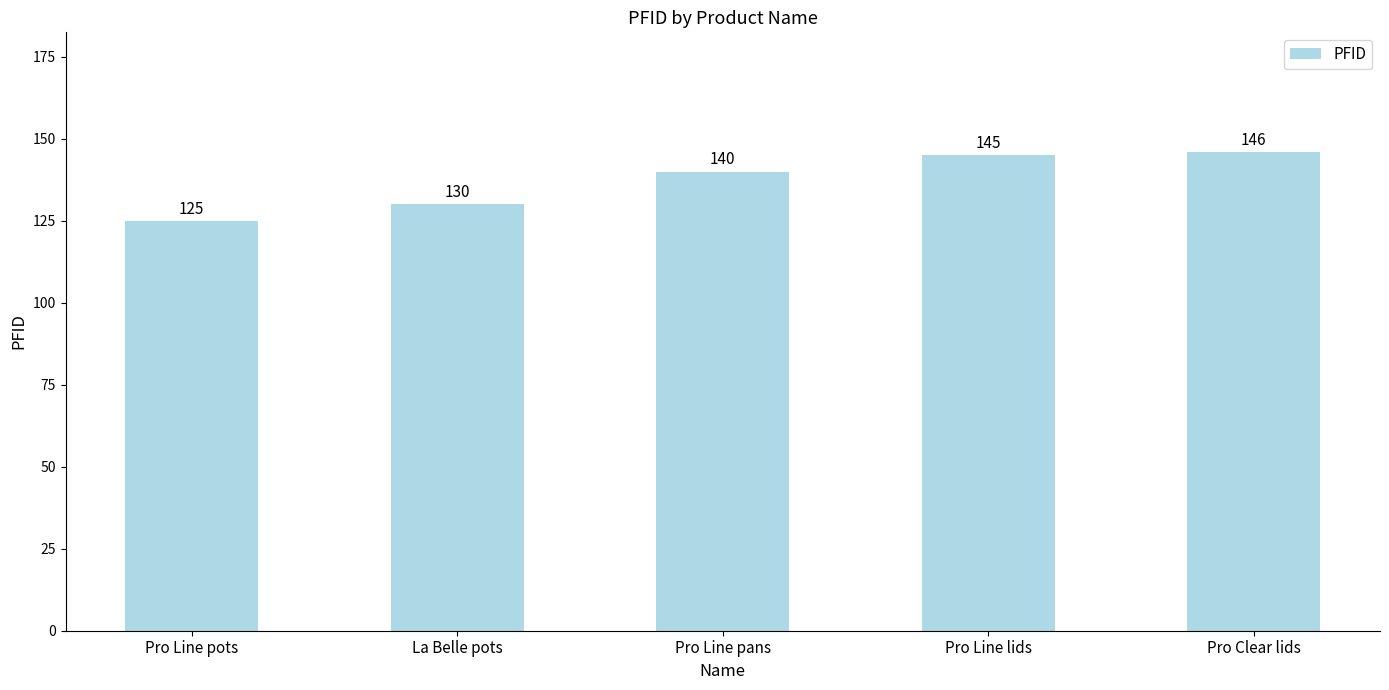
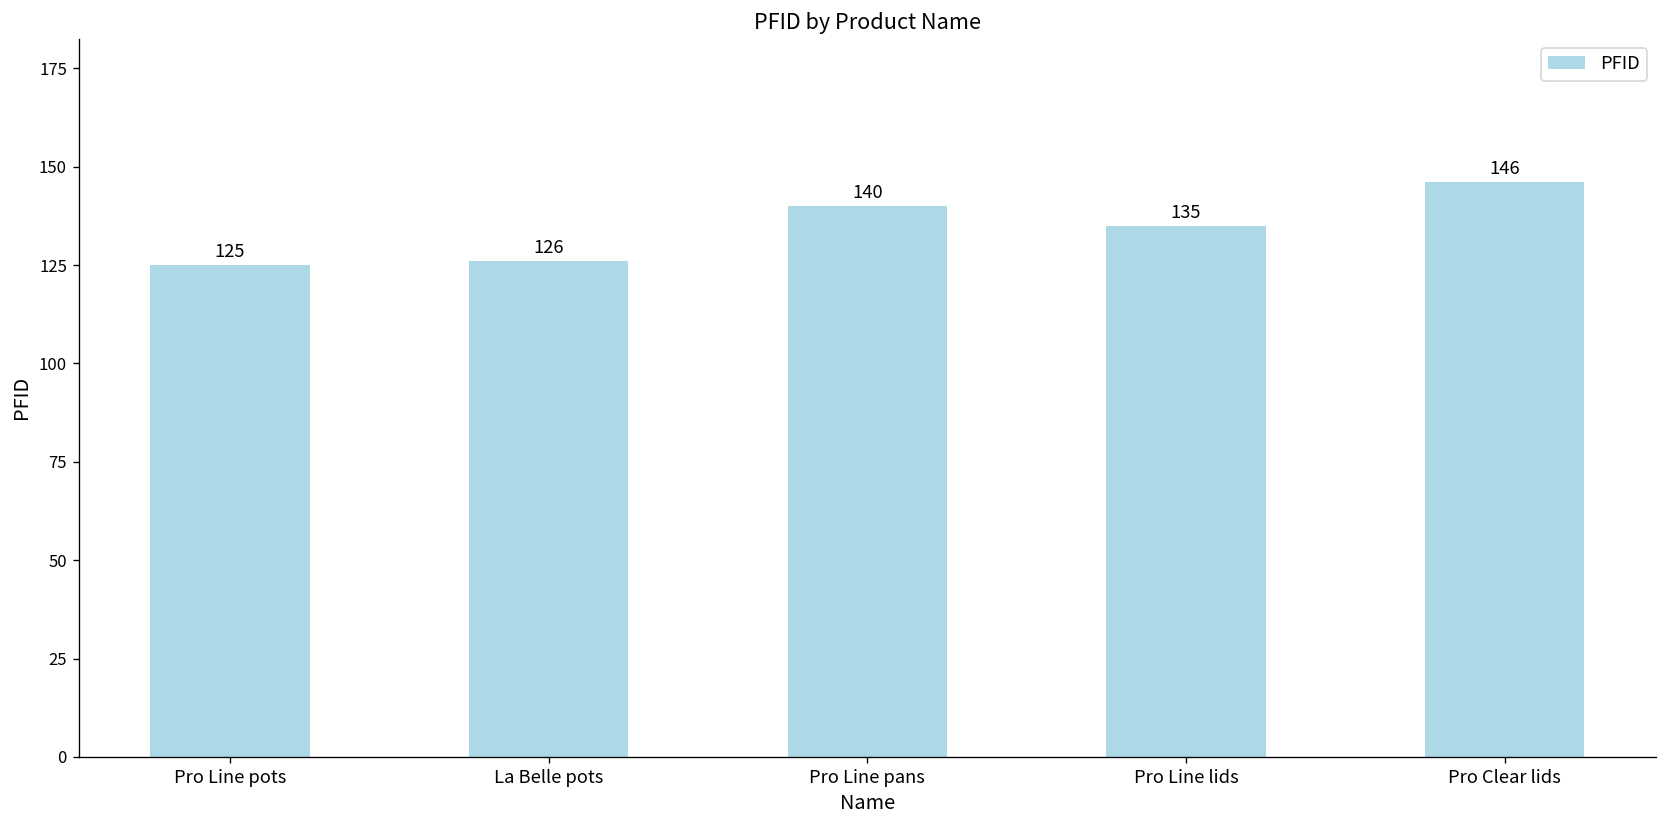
La Belle pots: 130 -> 126
Pro Line lids: 145 -> 135
